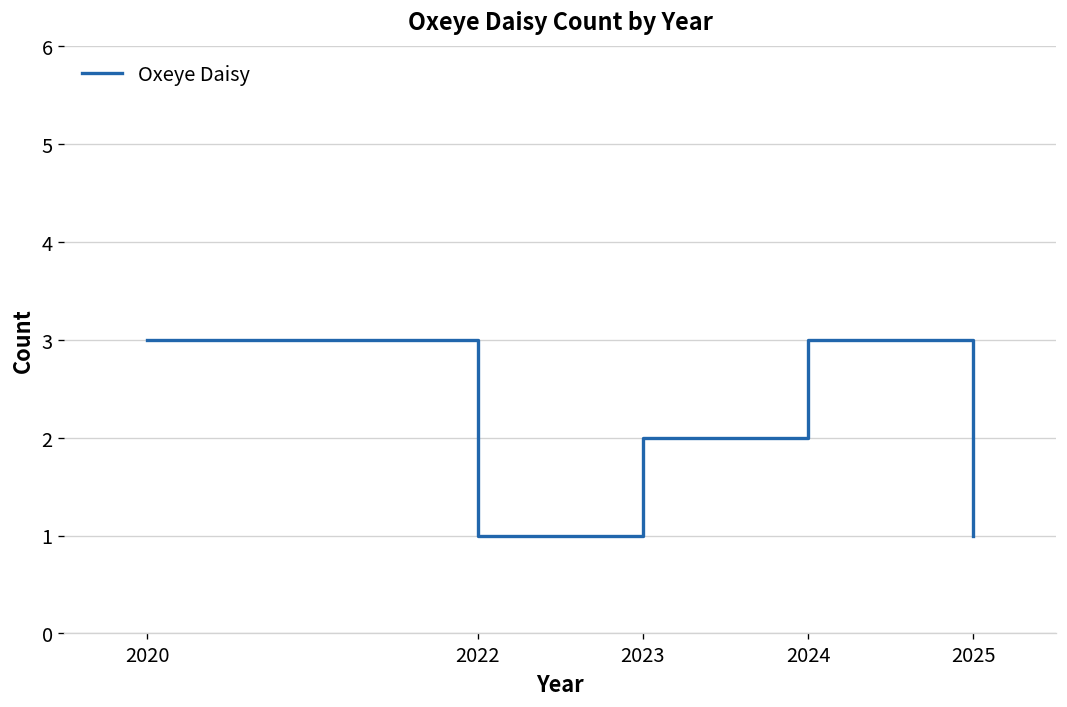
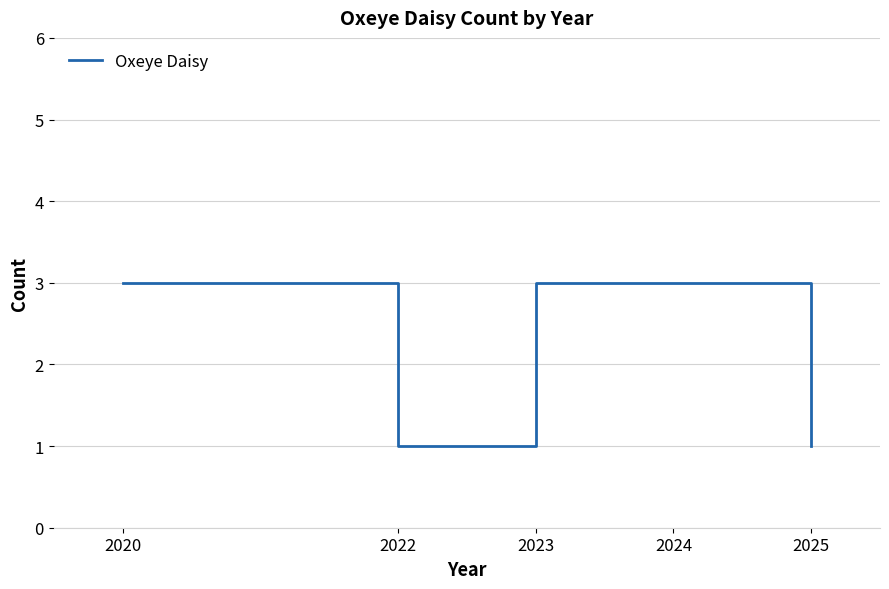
2023: 2 -> 3
